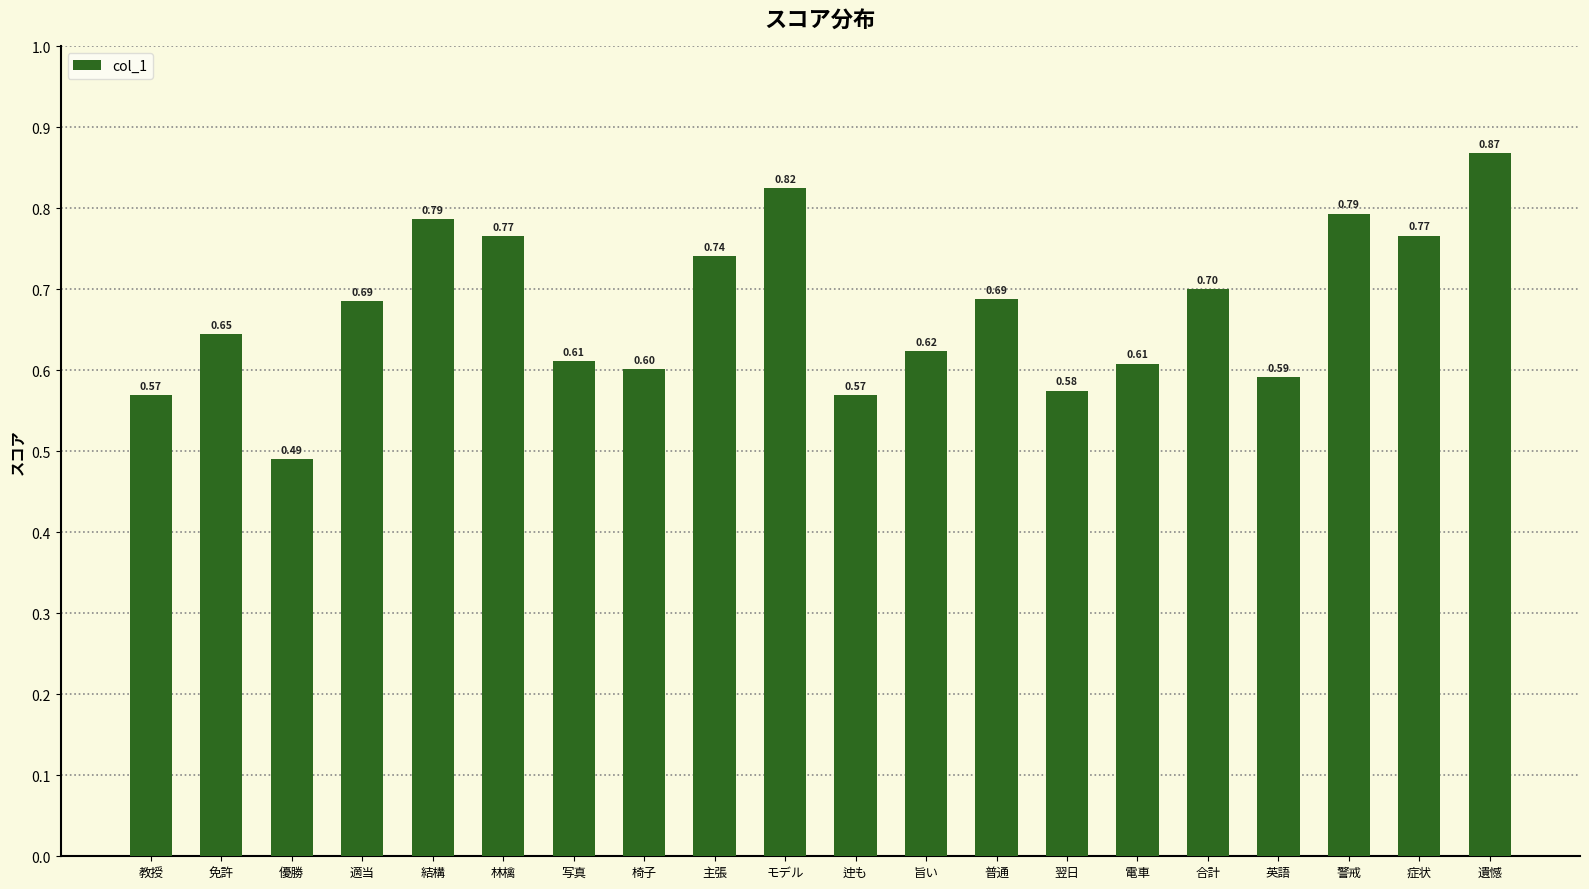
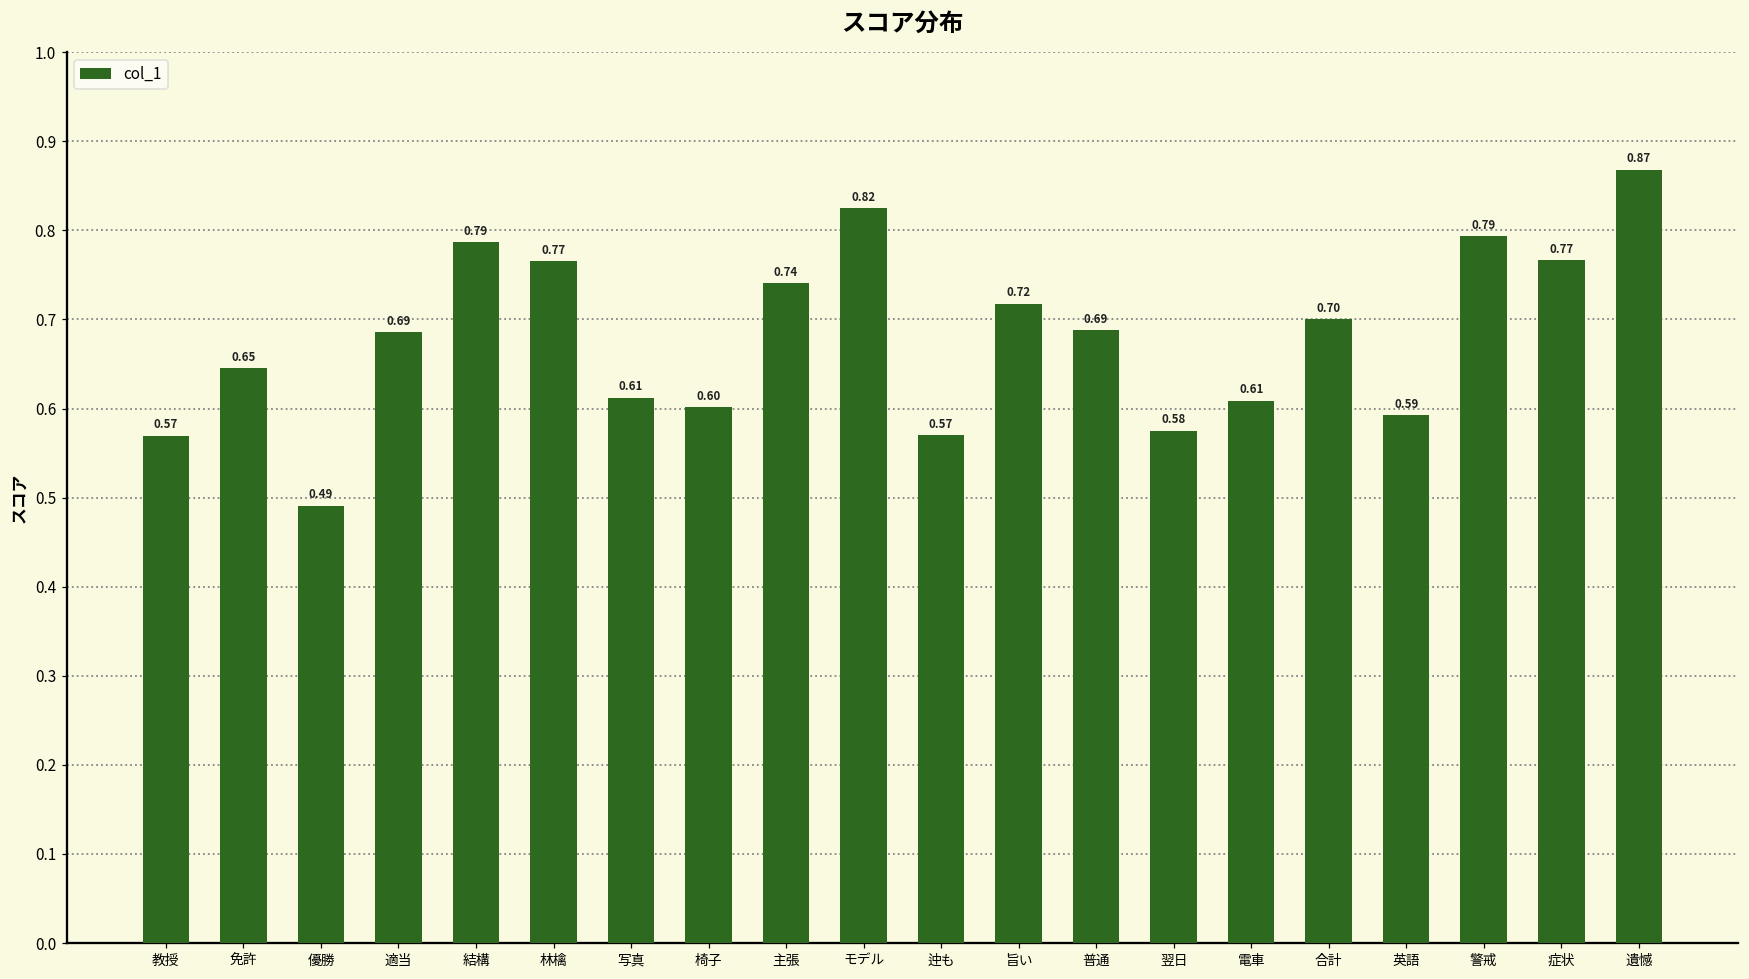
旨い: 0.62 -> 0.72
